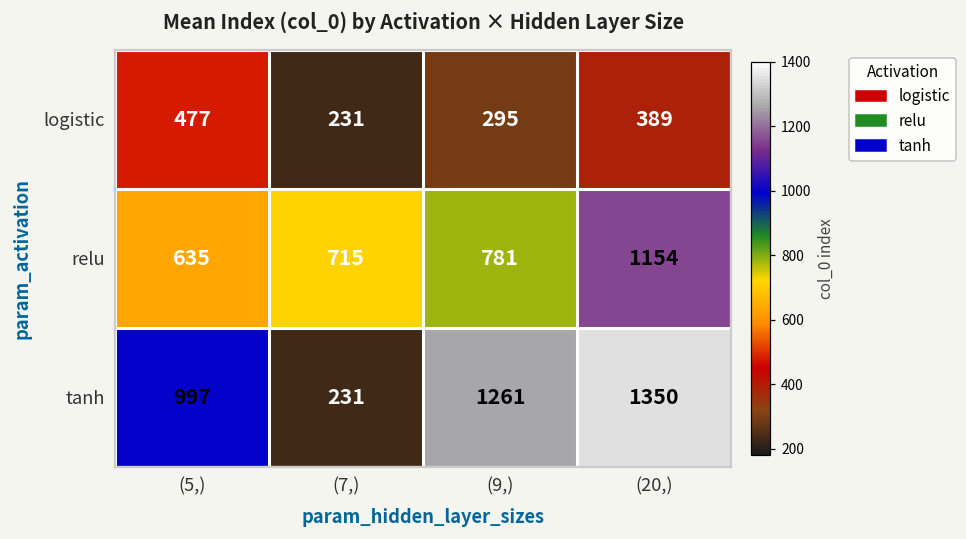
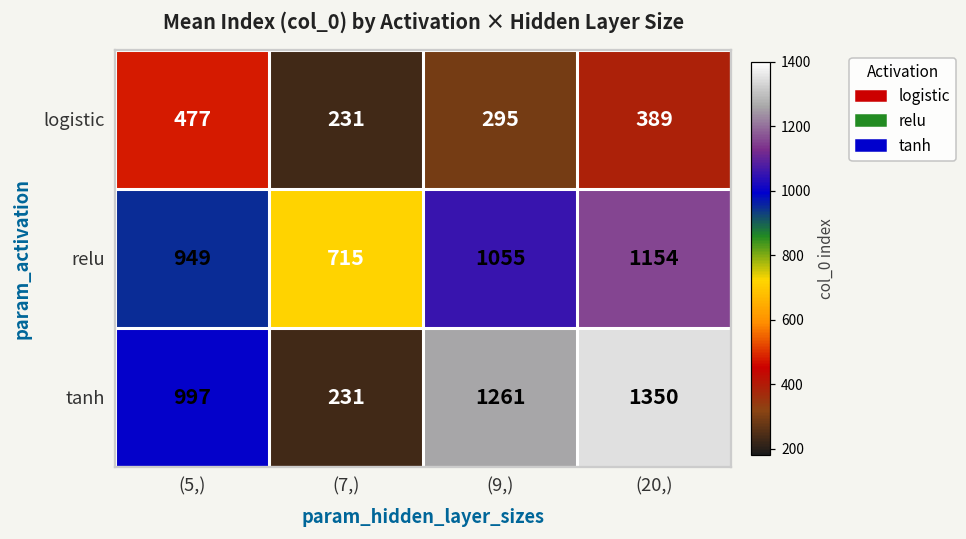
relu, (5,): 635 -> 949
relu, (9,): 781 -> 1055
